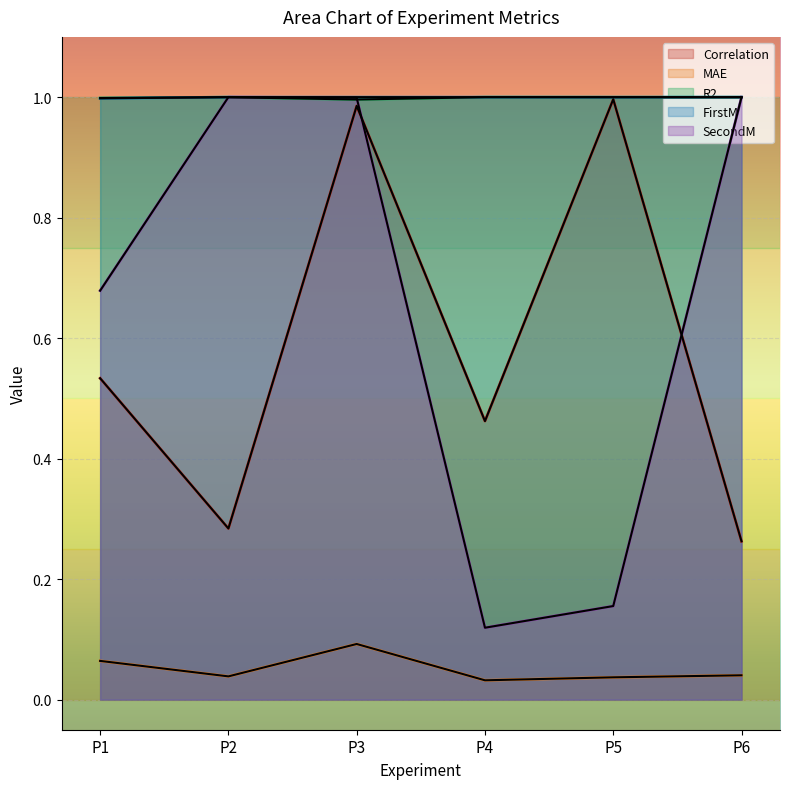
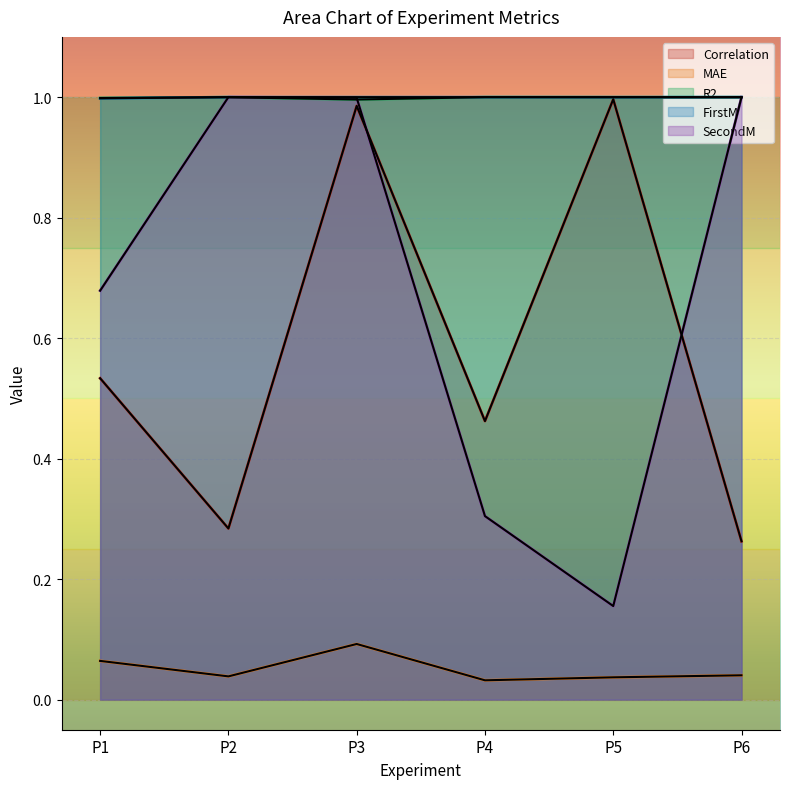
SecondM, P4: 0.12 -> 0.30
